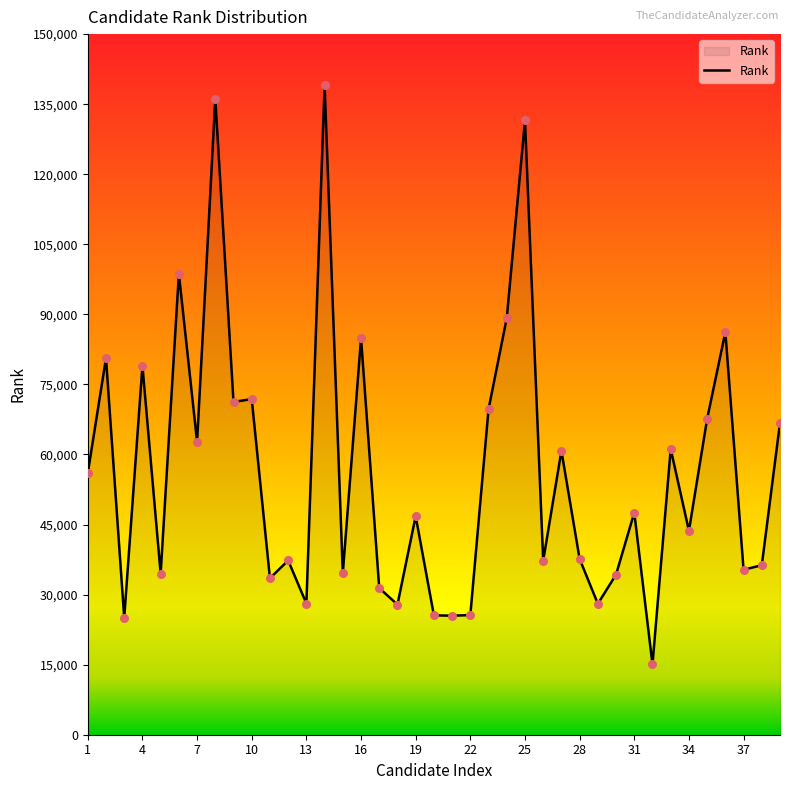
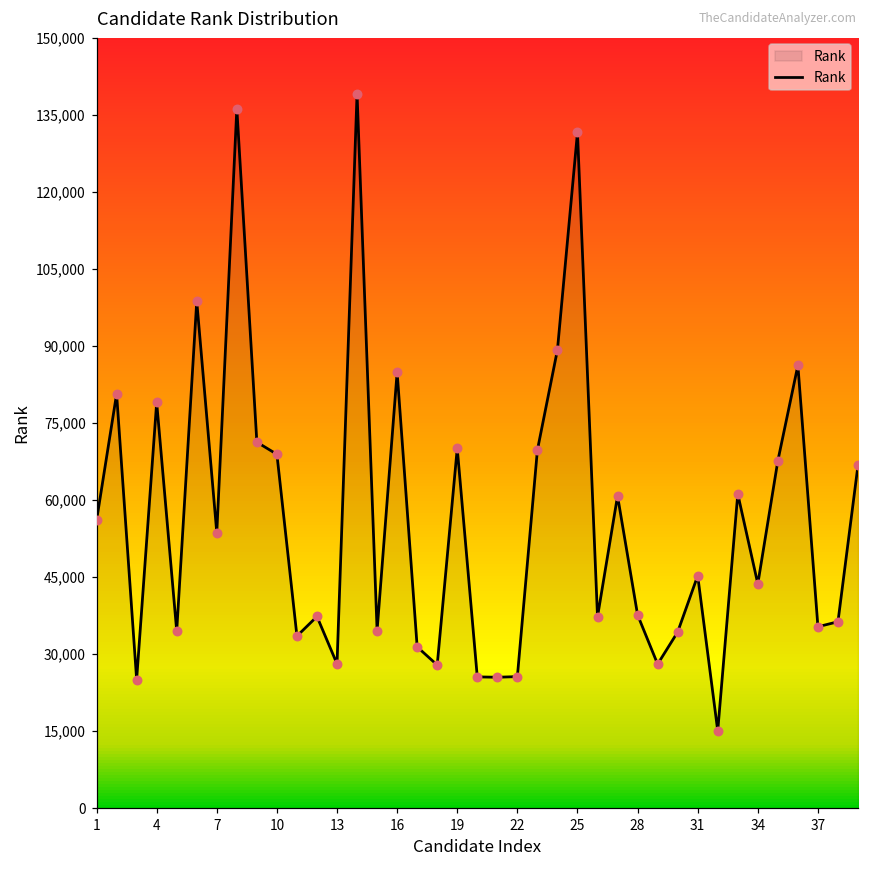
7: 63,000 -> 54,000
10: 72,000 -> 69,000
19: 47,000 -> 70,000
31: 48,000 -> 45,000
